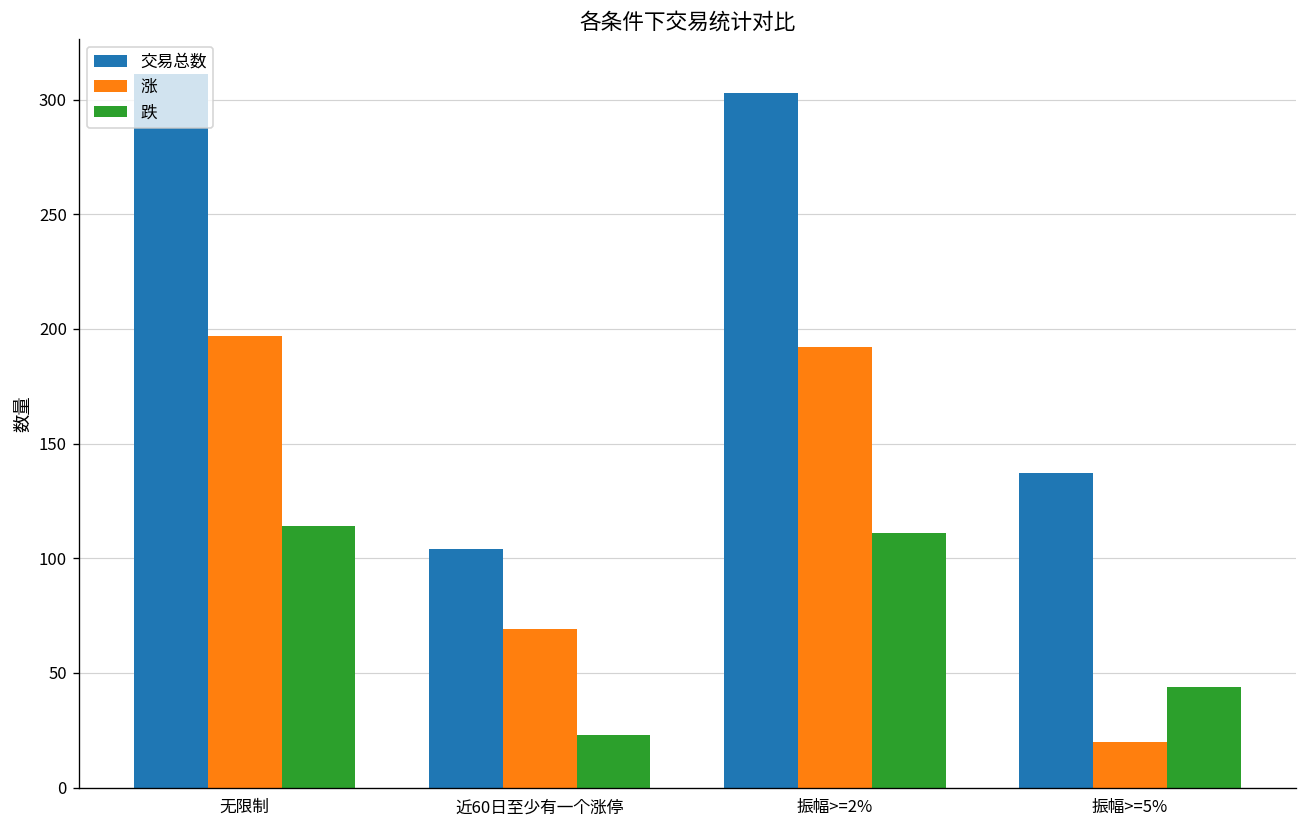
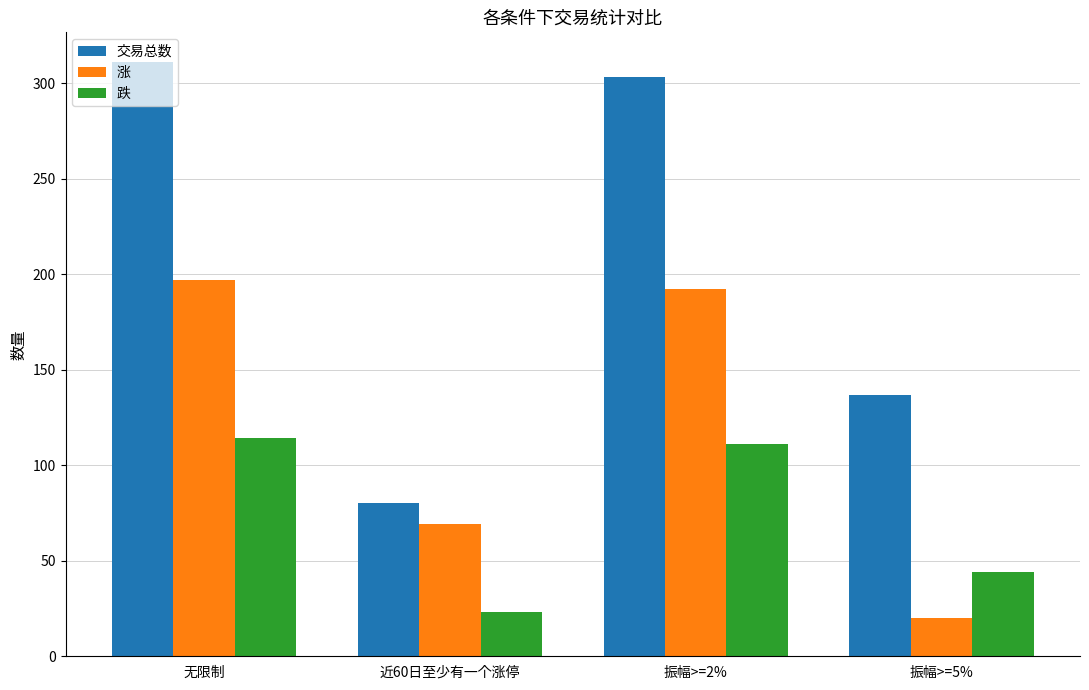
交易总数, 近60日至少有一个涨停: 104 -> 80
